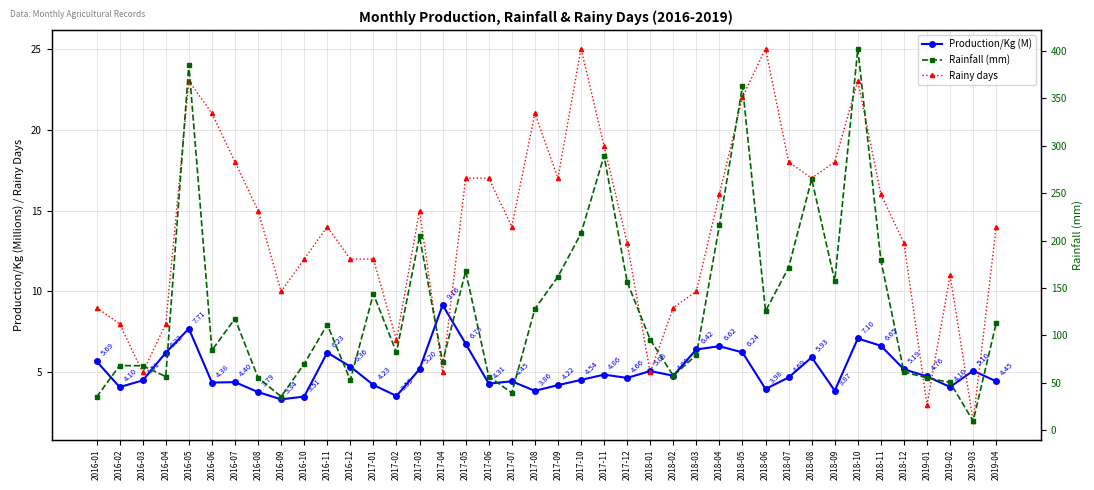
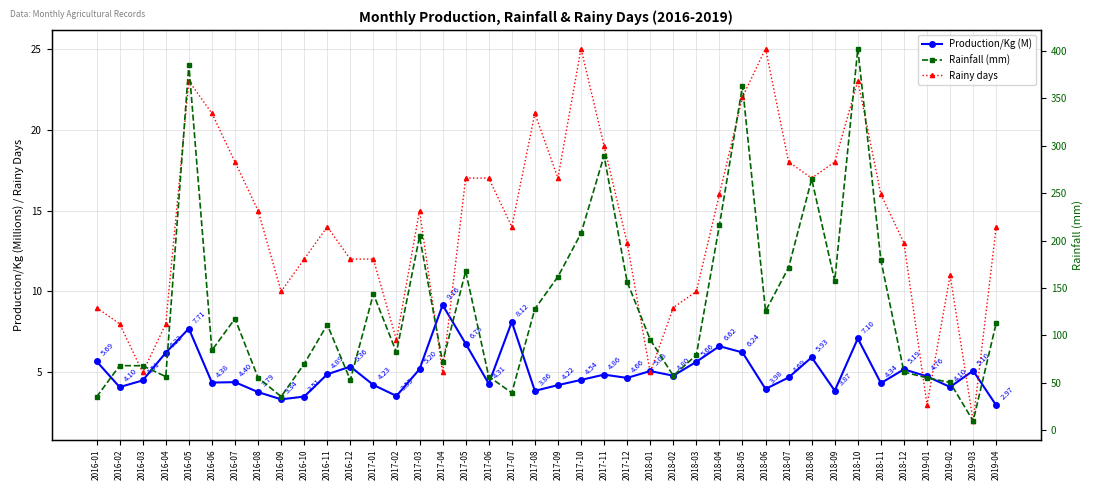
Production/Kg (M), 2016-11: 6.23 -> 4.89
Production/Kg (M), 2017-07: 4.45 -> 8.12
Production/Kg (M), 2018-03: 6.42 -> 5.66
Production/Kg (M), 2018-11: 6.65 -> 4.34
Production/Kg (M), 2019-04: 4.45 -> 2.97
